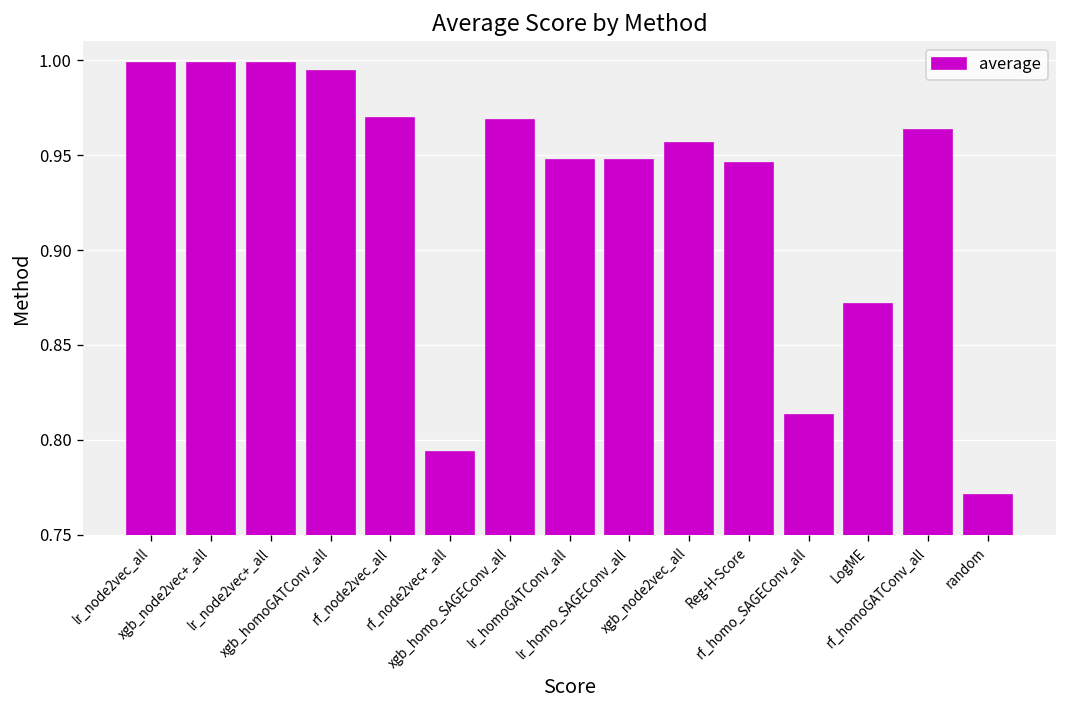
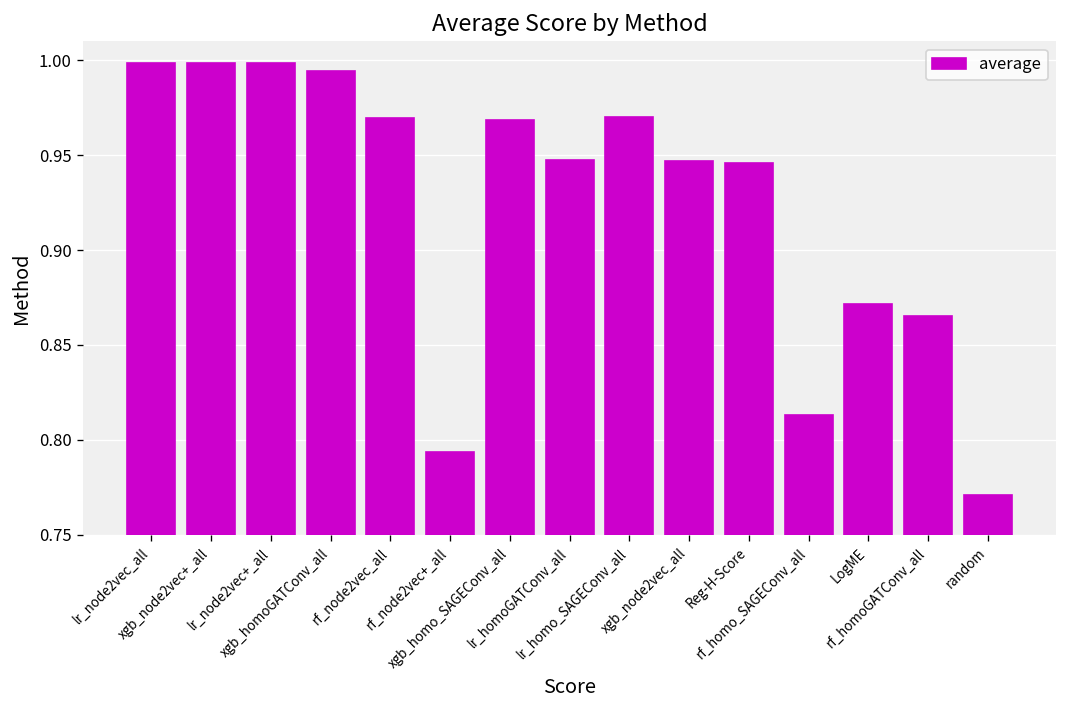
lr_homo_SAGEConv_all: 0.947 -> 0.970
xgb_node2vec_all: 0.956 -> 0.947
rf_homoGATConv_all: 0.963 -> 0.865
